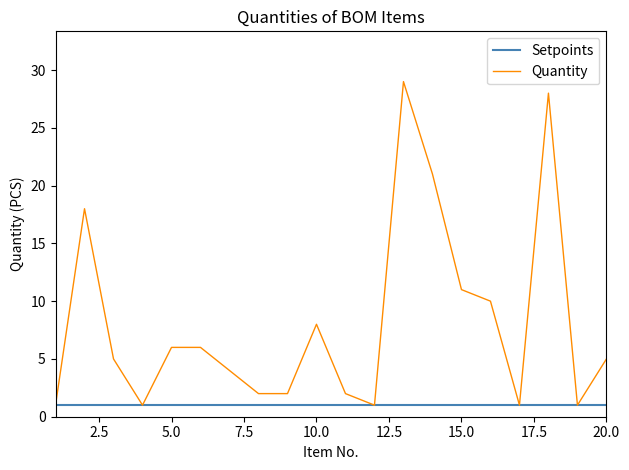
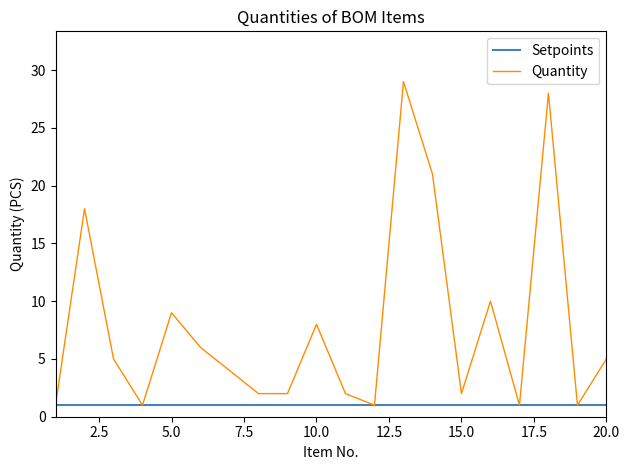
Quantity, 5.0: 6 -> 9
Quantity, 15.0: 11 -> 2
